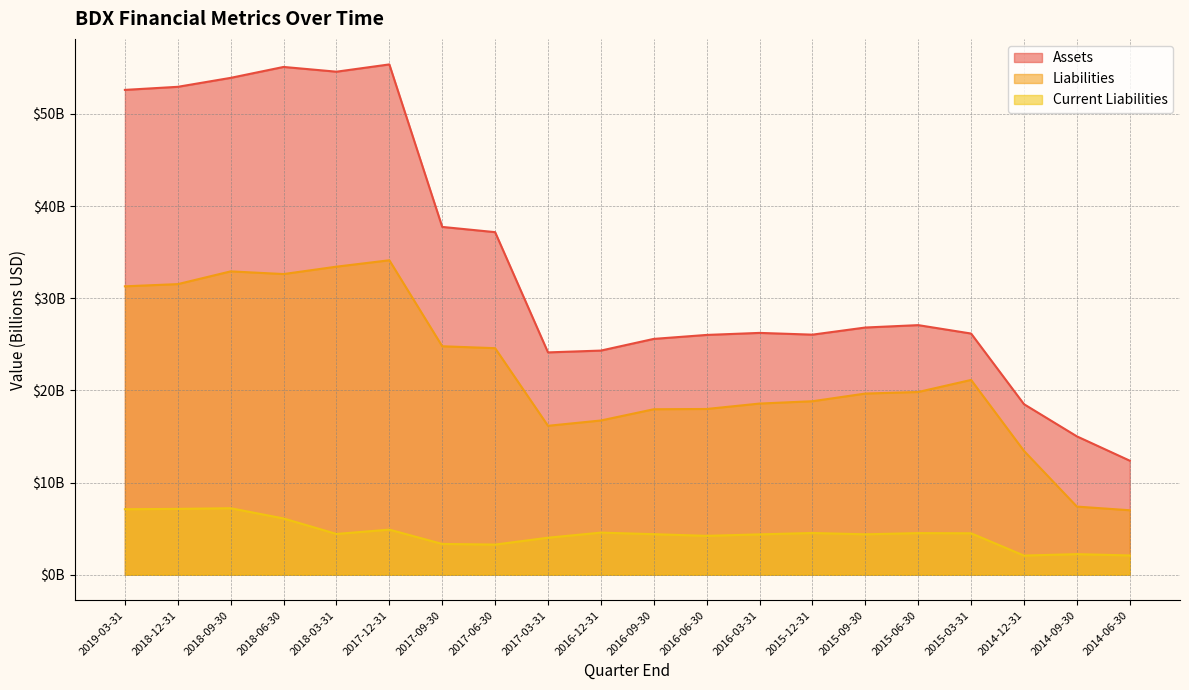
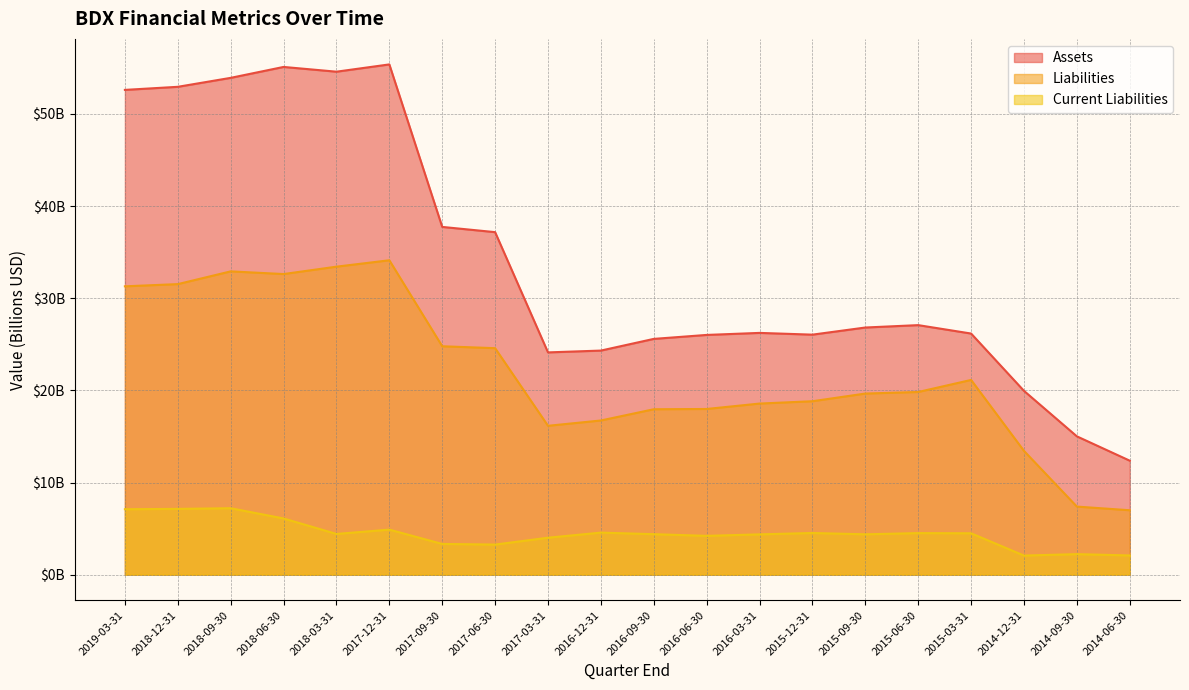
Assets, 2014-12-31: $19000000000 -> $20000000000
